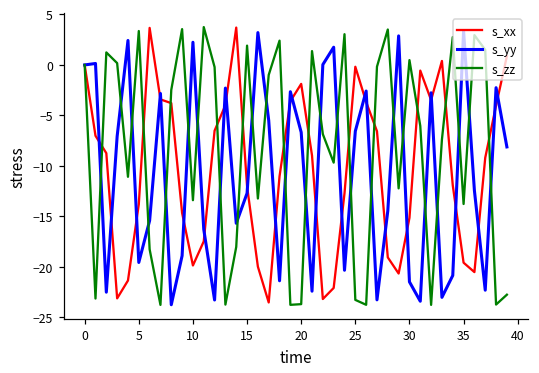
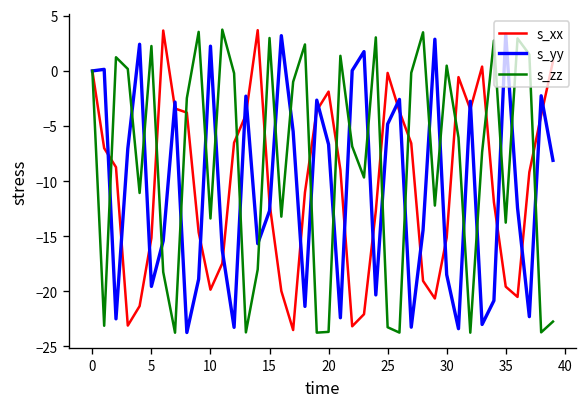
s_xx, 5: -14 -> -15
s_zz, 5: 3 -> 2
s_zz, 15: 2 -> 3
s_yy, 25: -7 -> -5
s_yy, 30: -21 -> -18
